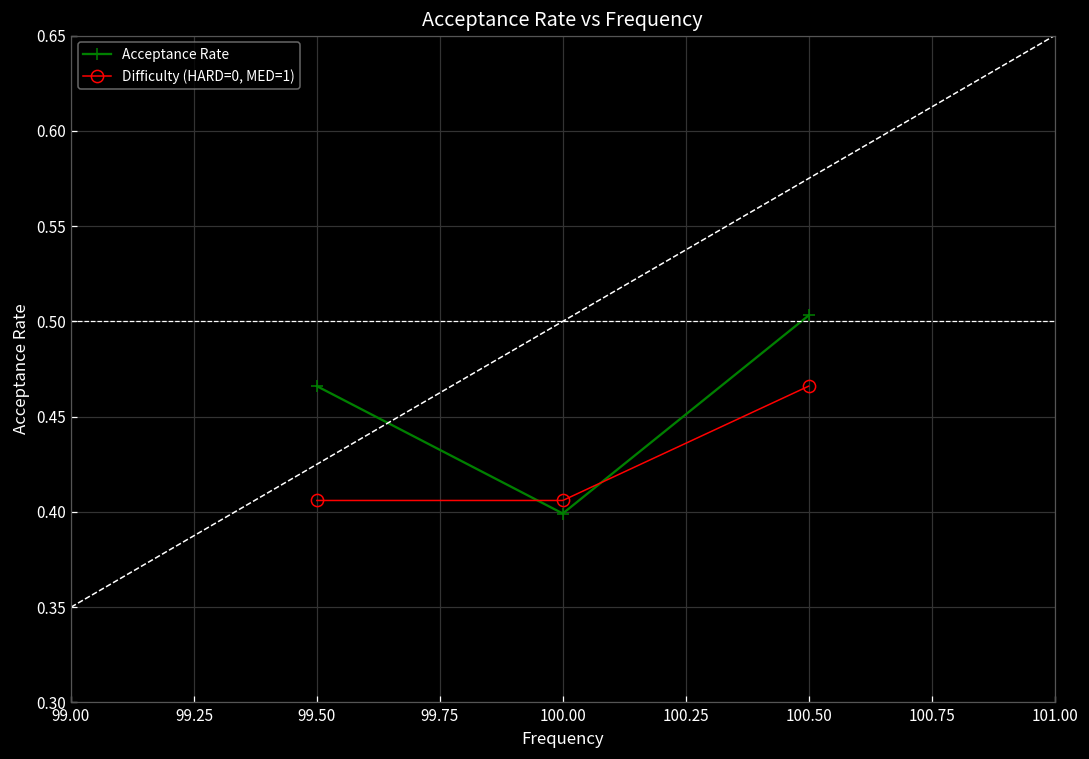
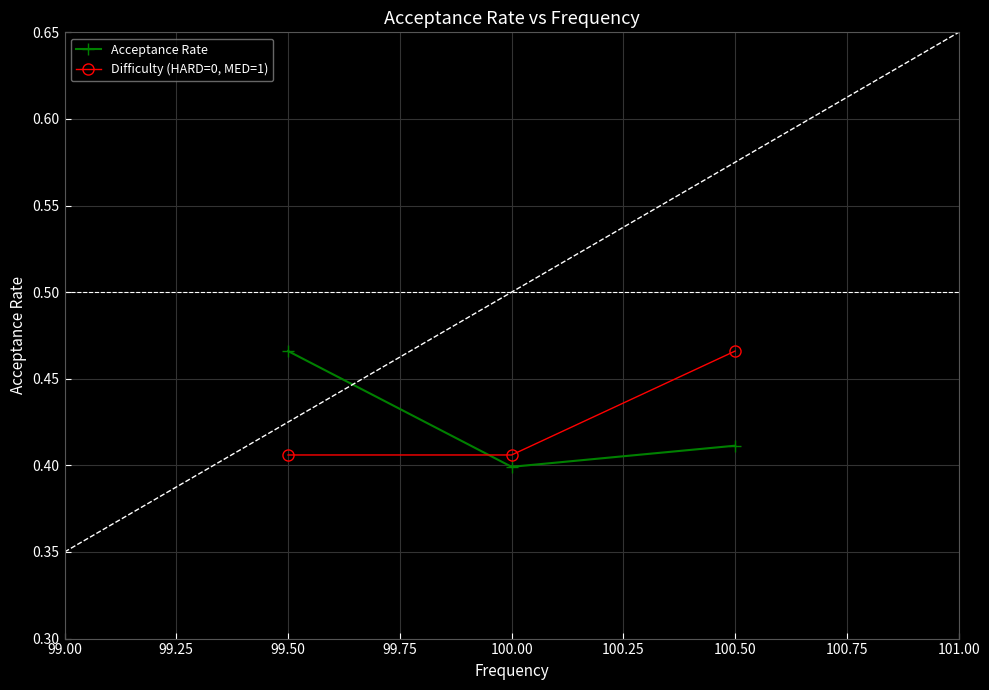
Acceptance Rate, 100.50: 0.503 -> 0.411
